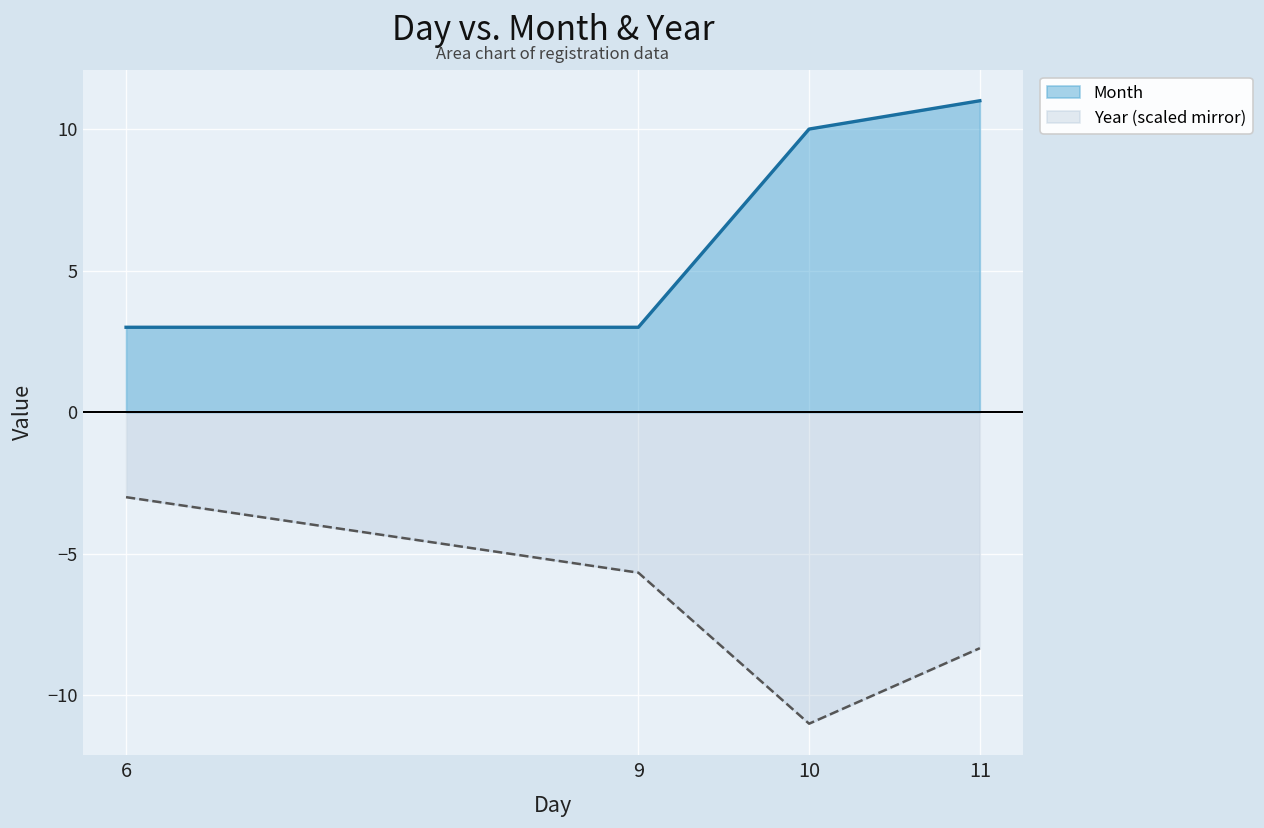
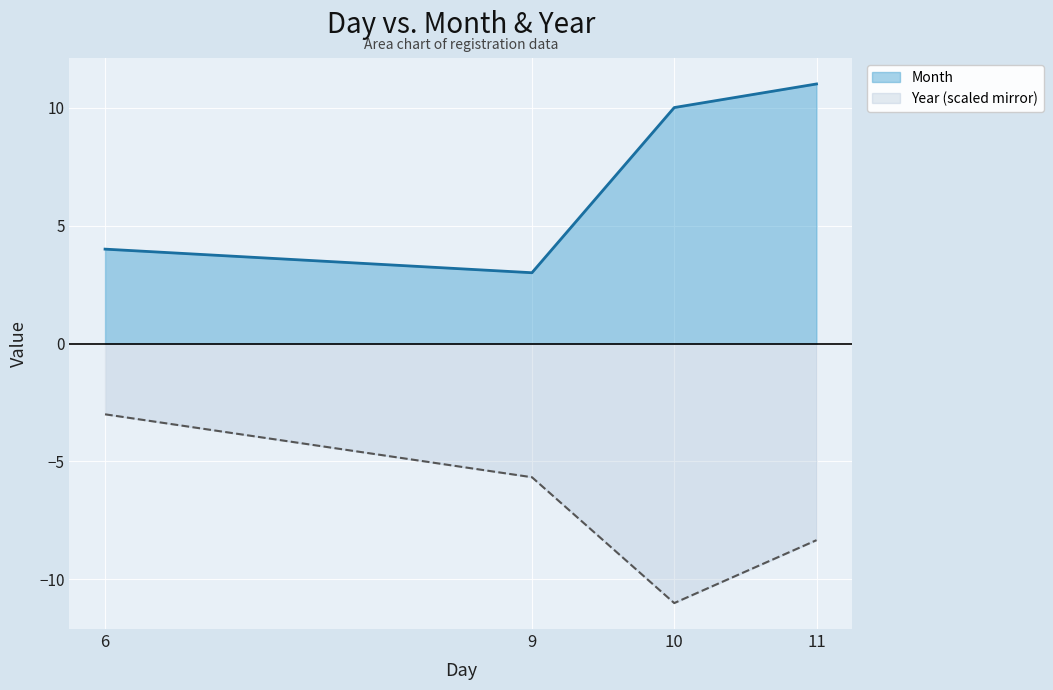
Month, 6: 3 -> 4
